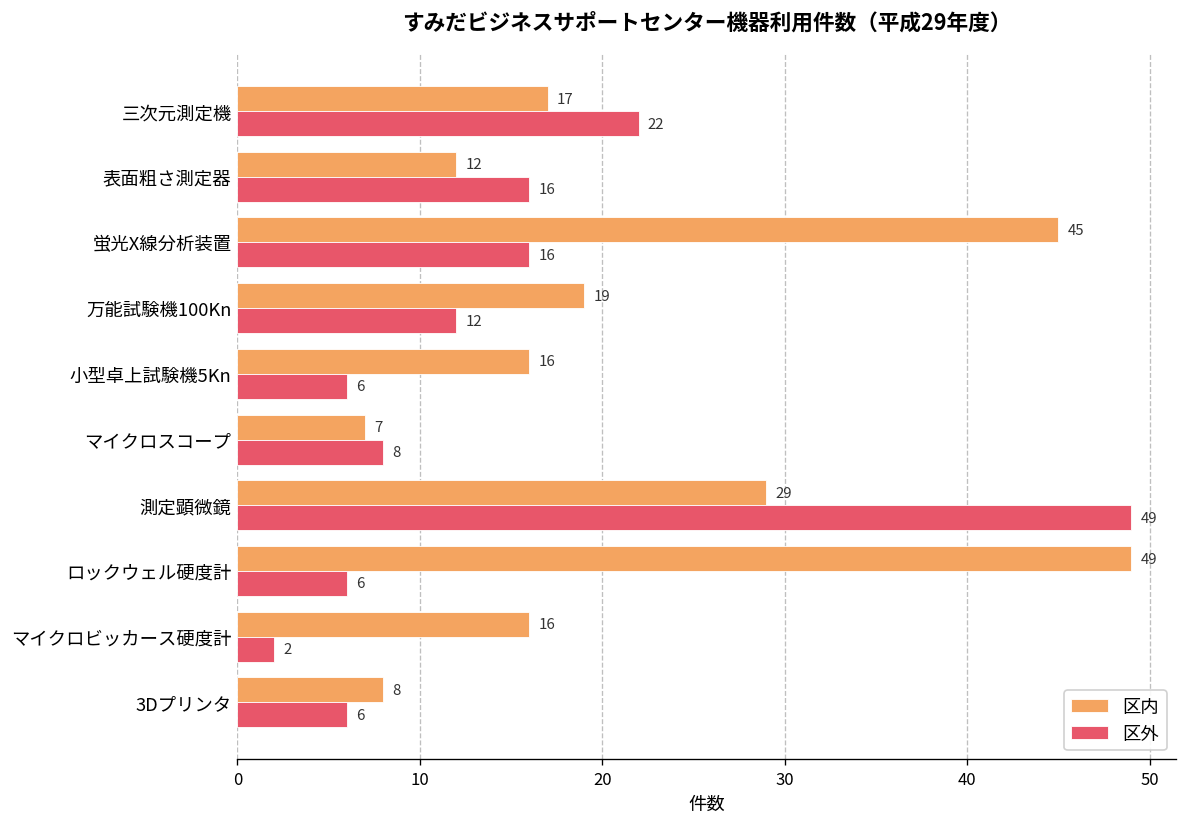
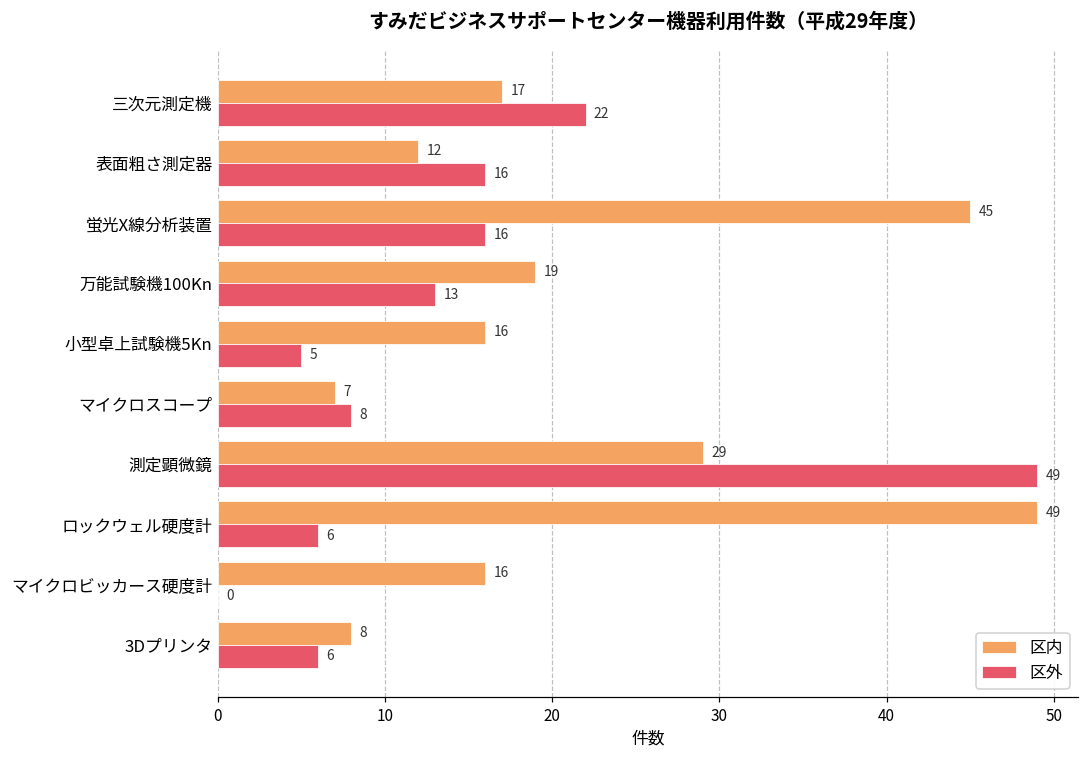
区外, 万能試験機100Kn: 12 -> 13
区外, 小型卓上試験機5Kn: 6 -> 5
区外, マイクロビッカース硬度計: 2 -> 0
